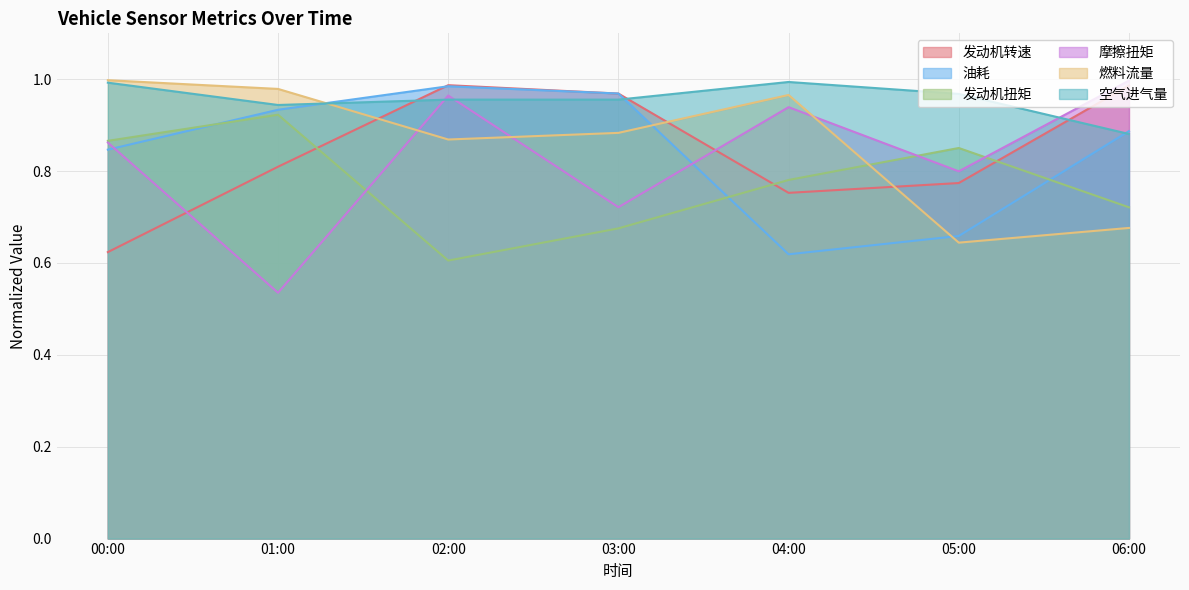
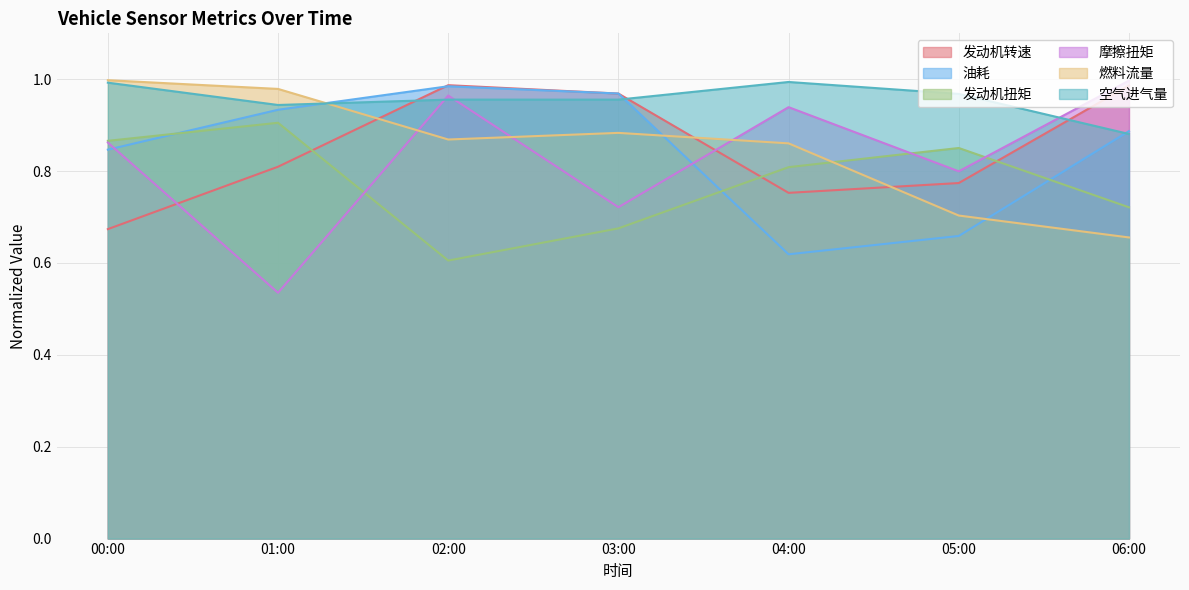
发动机转速, 00:00: 0.62 -> 0.67
发动机扭矩, 01:00: 0.92 -> 0.91
发动机扭矩, 04:00: 0.78 -> 0.81
燃料流量, 04:00: 0.97 -> 0.86
燃料流量, 05:00: 0.64 -> 0.70
燃料流量, 06:00: 0.68 -> 0.66
